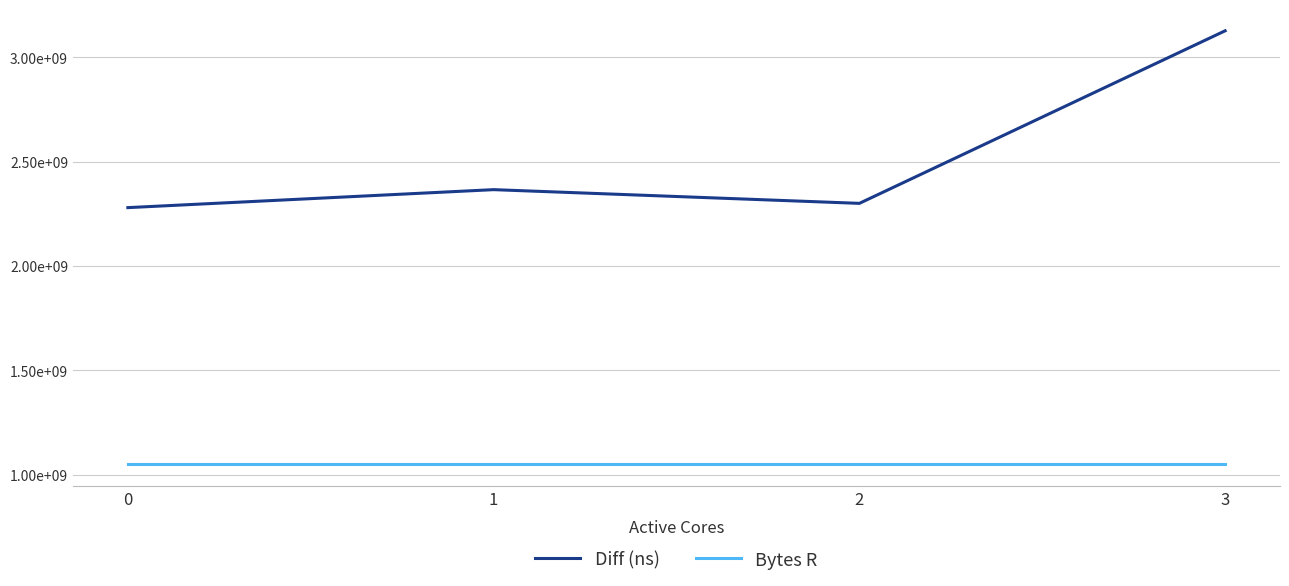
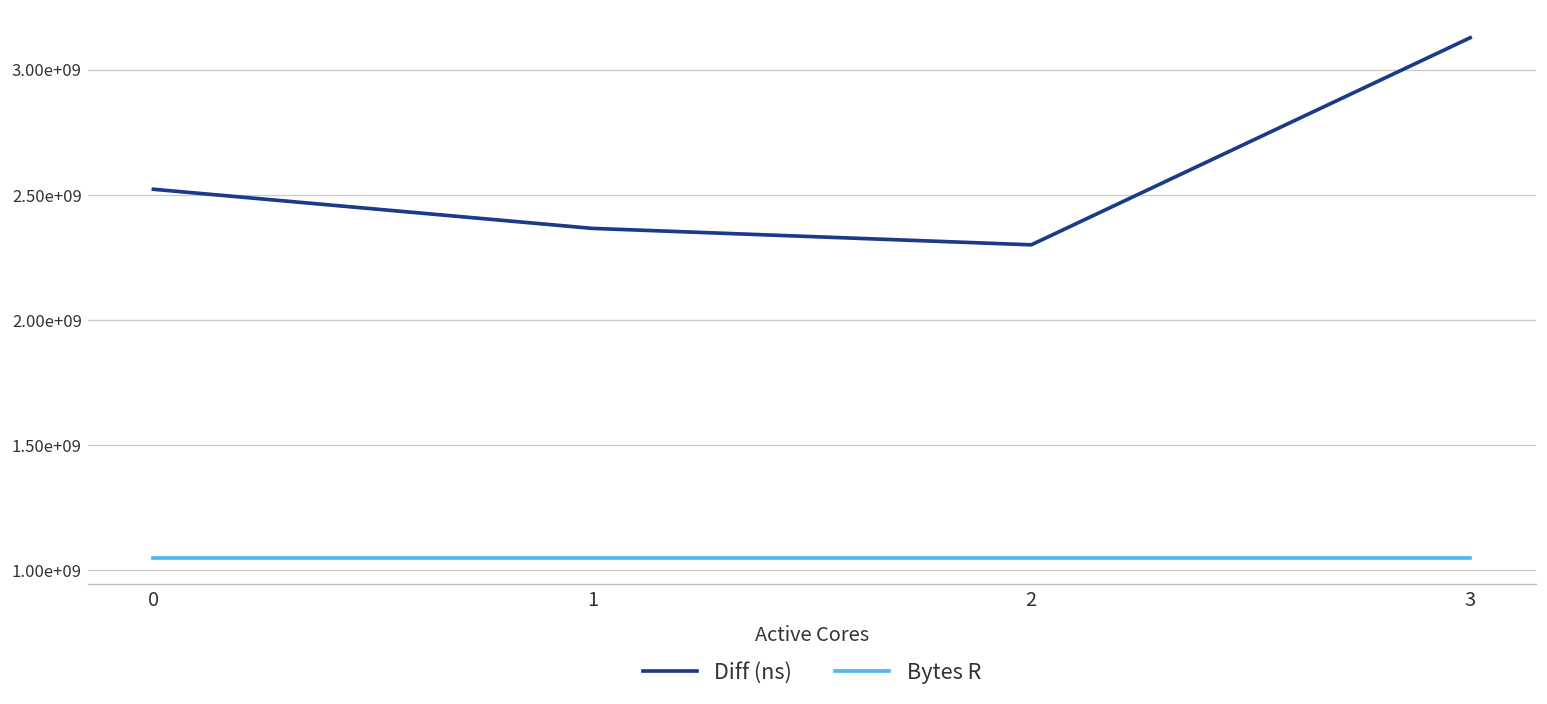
Diff (ns), 0: 2280000000 -> 2520000000
